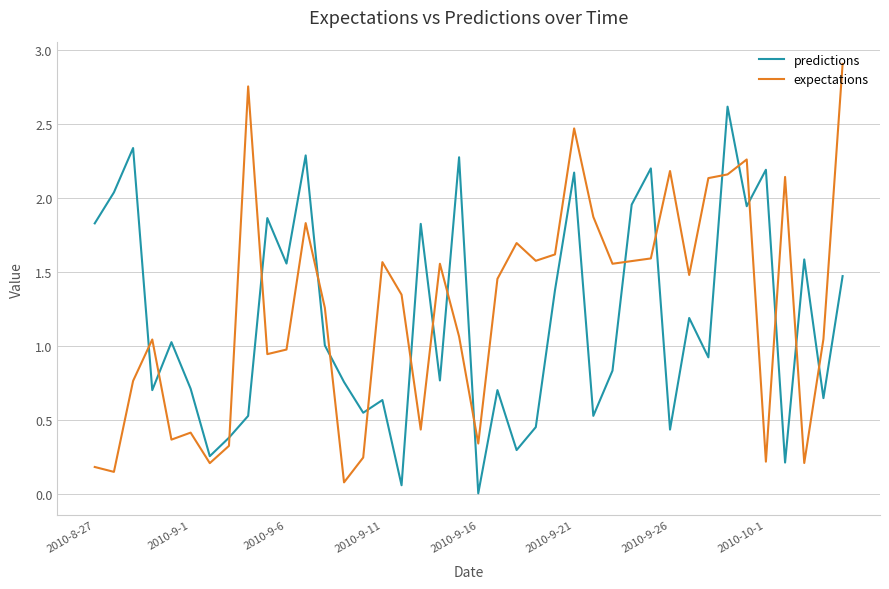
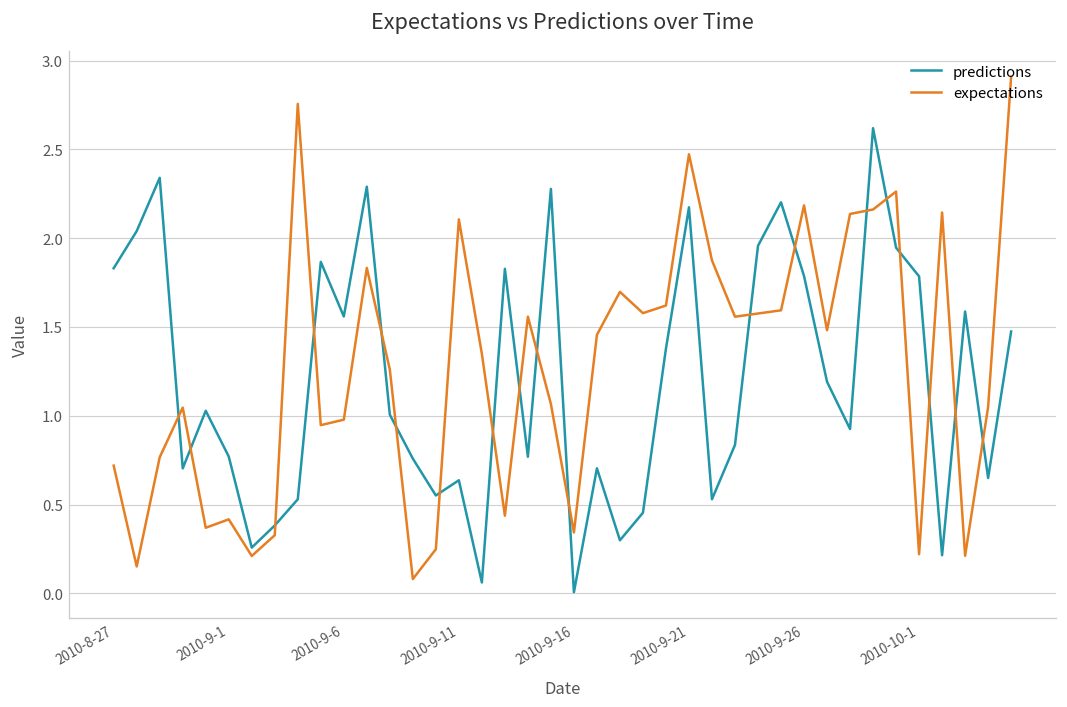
expectations, 2010-8-27: 0.18 -> 0.72
predictions, 2010-9-1: 0.71 -> 0.77
expectations, 2010-9-11: 1.57 -> 2.11
predictions, 2010-9-26: 0.44 -> 1.79
predictions, 2010-10-1: 2.19 -> 1.79
